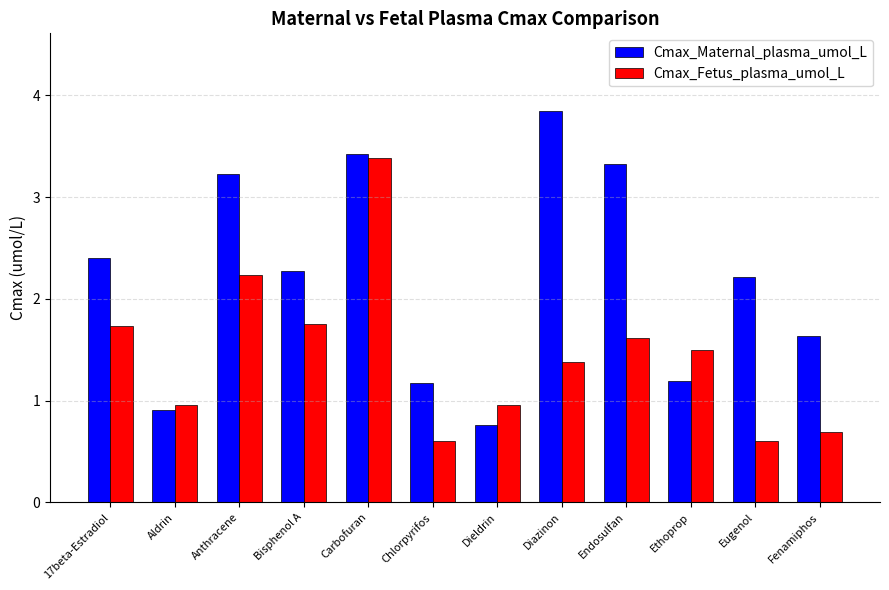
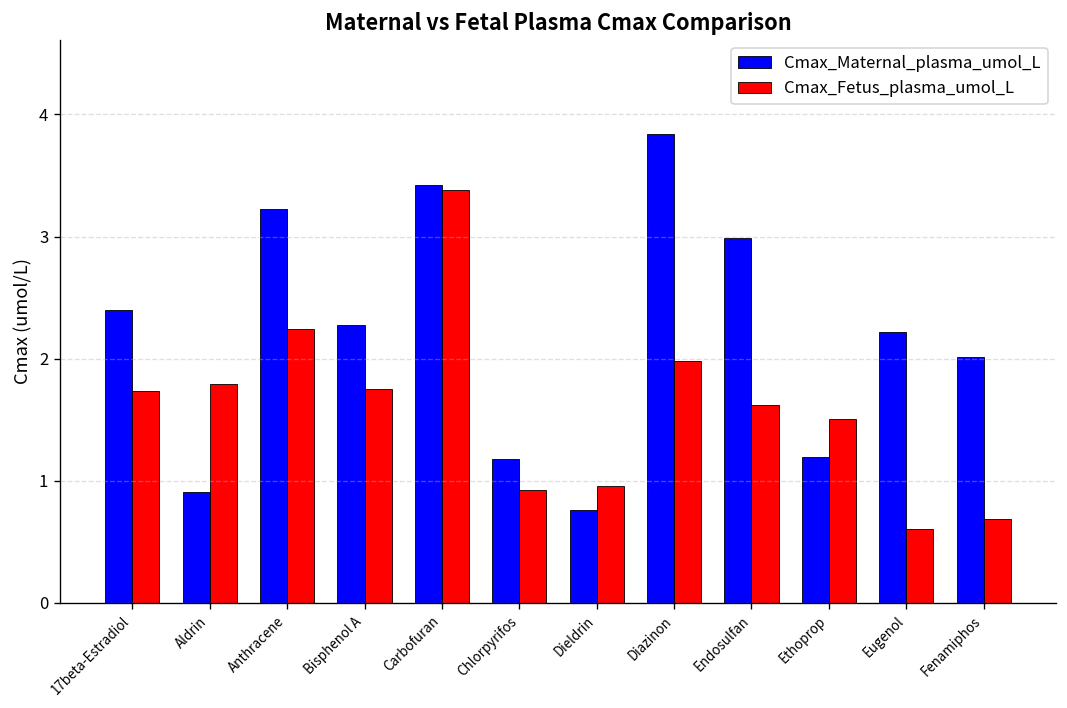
Cmax_Fetus_plasma_umol_L, Aldrin: 0.96 -> 1.79
Cmax_Fetus_plasma_umol_L, Chlorpyrifos: 0.60 -> 0.93
Cmax_Fetus_plasma_umol_L, Diazinon: 1.38 -> 1.98
Cmax_Maternal_plasma_umol_L, Endosulfan: 3.33 -> 2.99
Cmax_Maternal_plasma_umol_L, Fenamiphos: 1.64 -> 2.01
